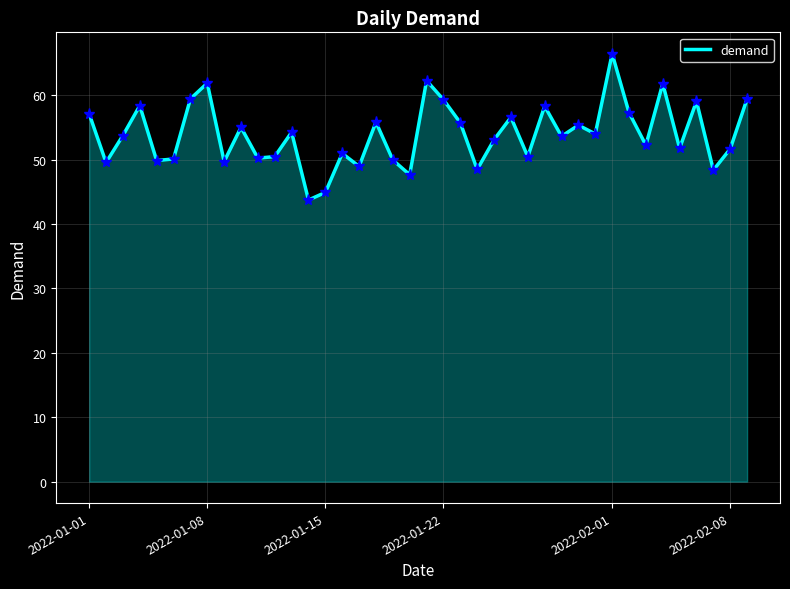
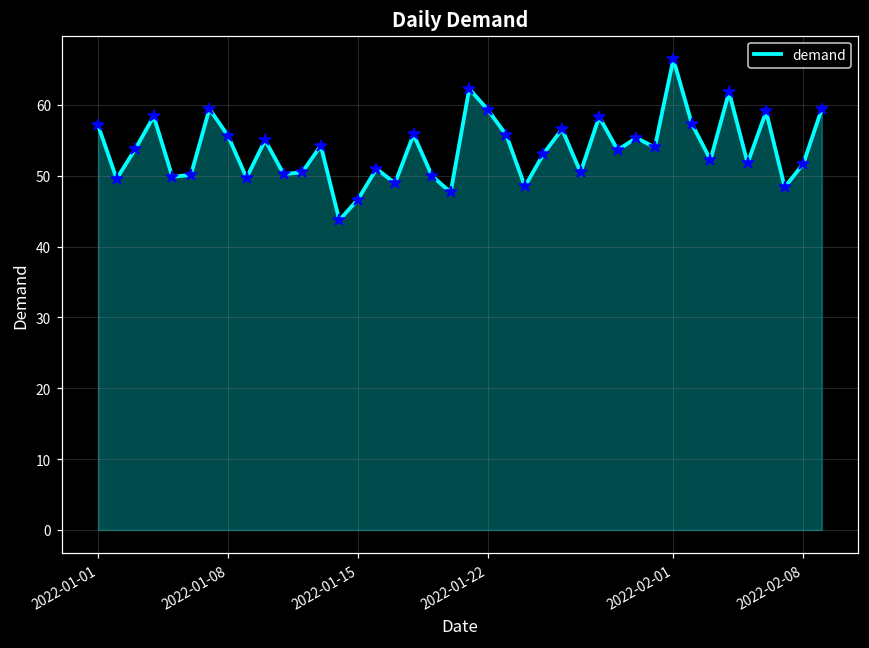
2022-01-08: 62 -> 56
2022-01-15: 45 -> 47
